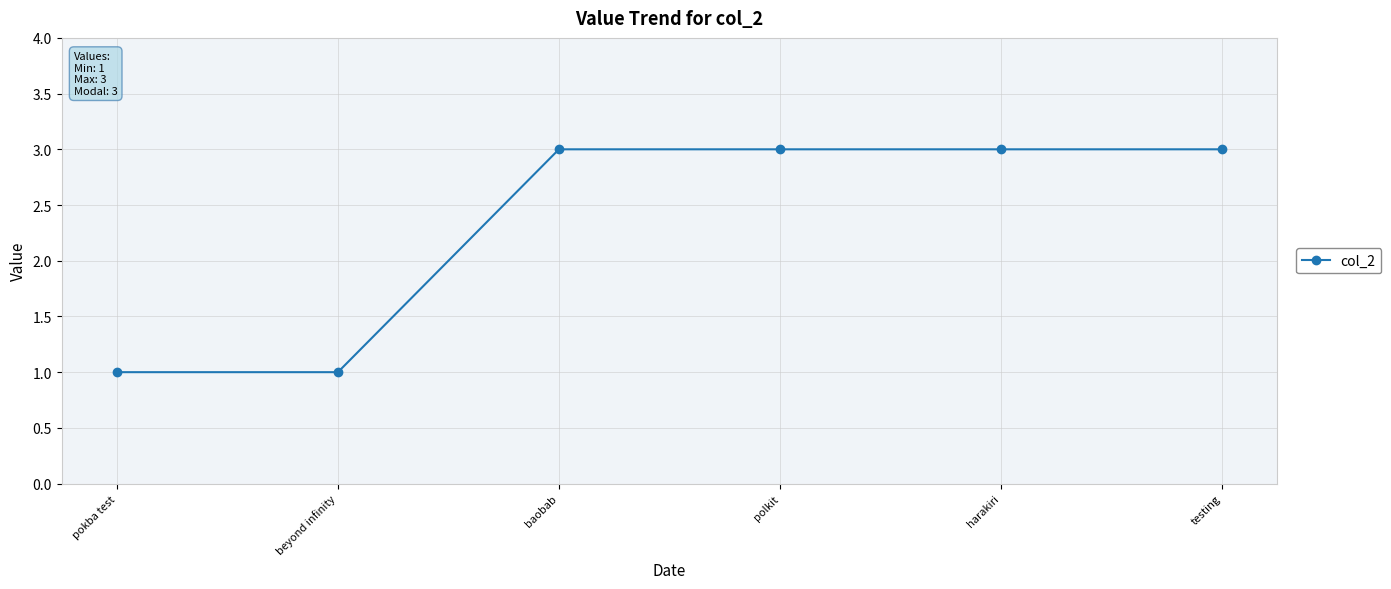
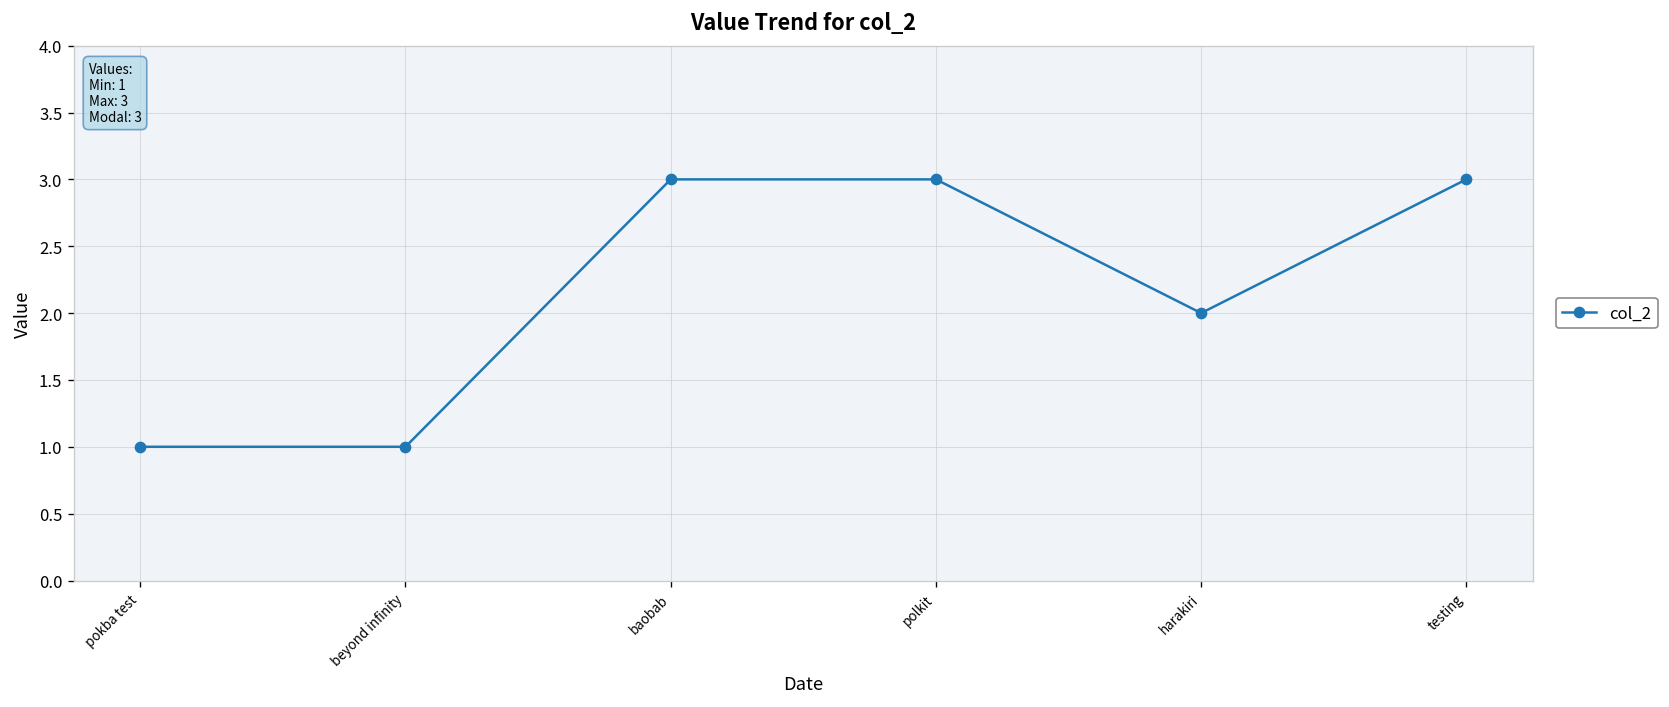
harakiri: 3 -> 2
